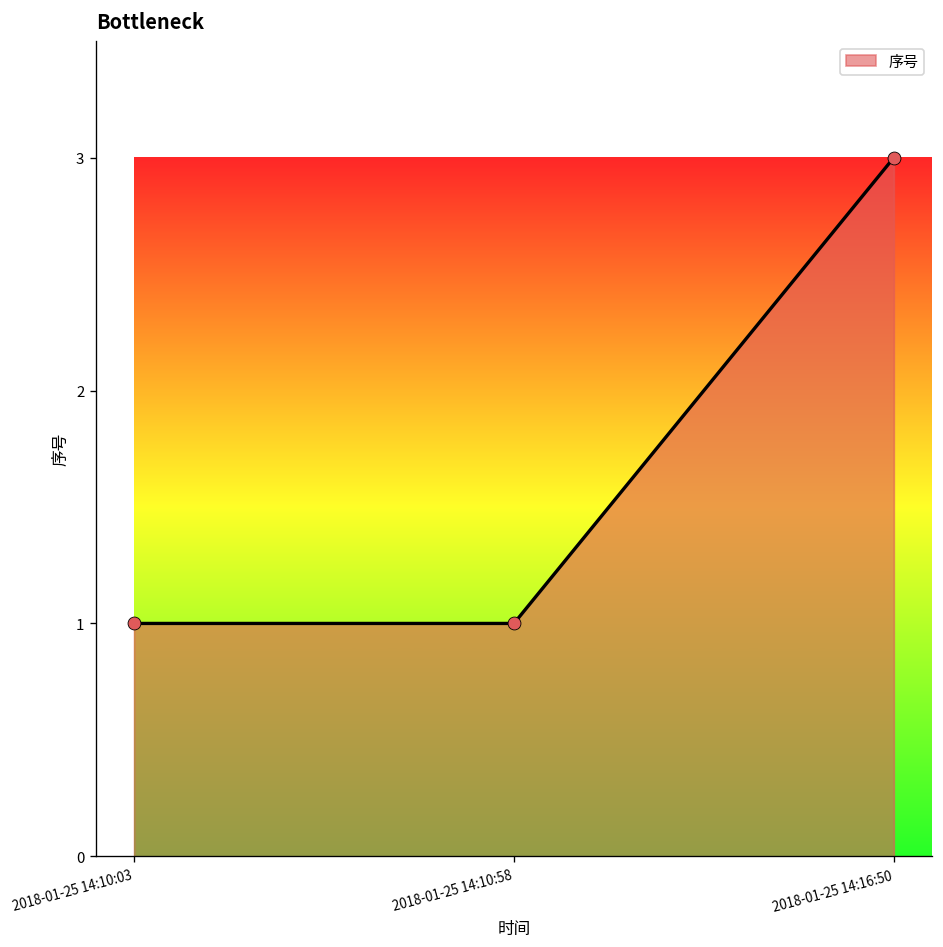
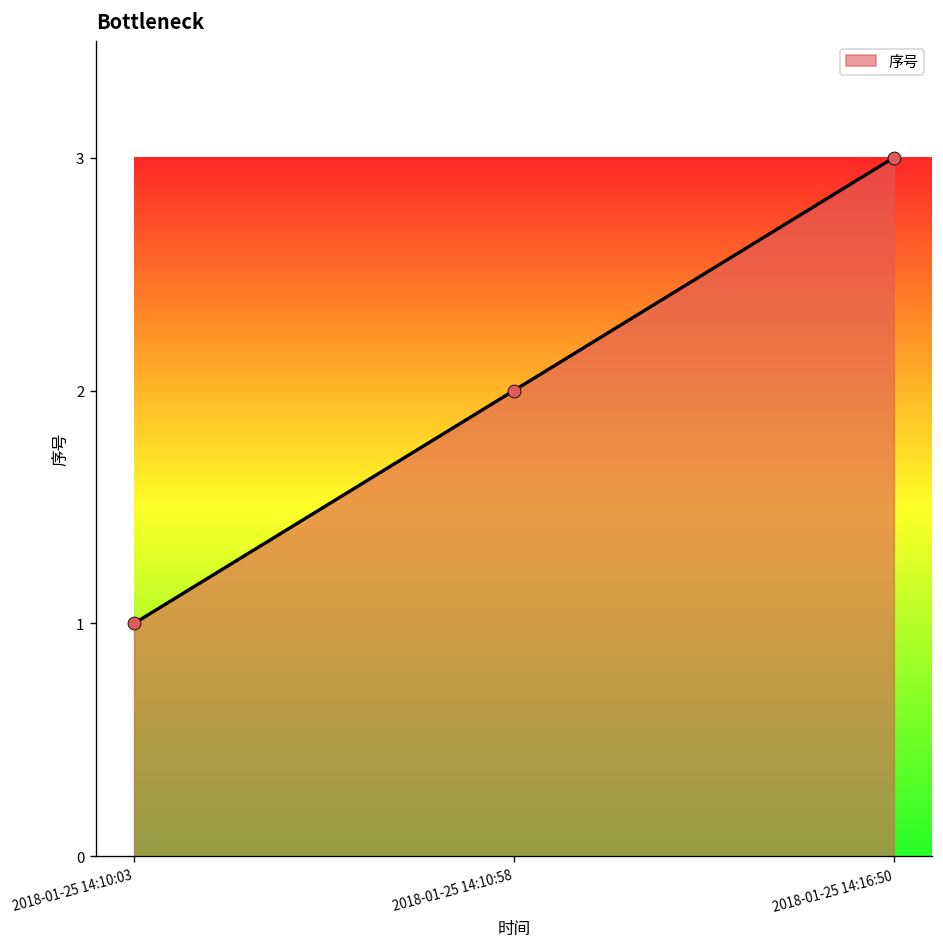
2018-01-25 14:10:58: 1 -> 2
